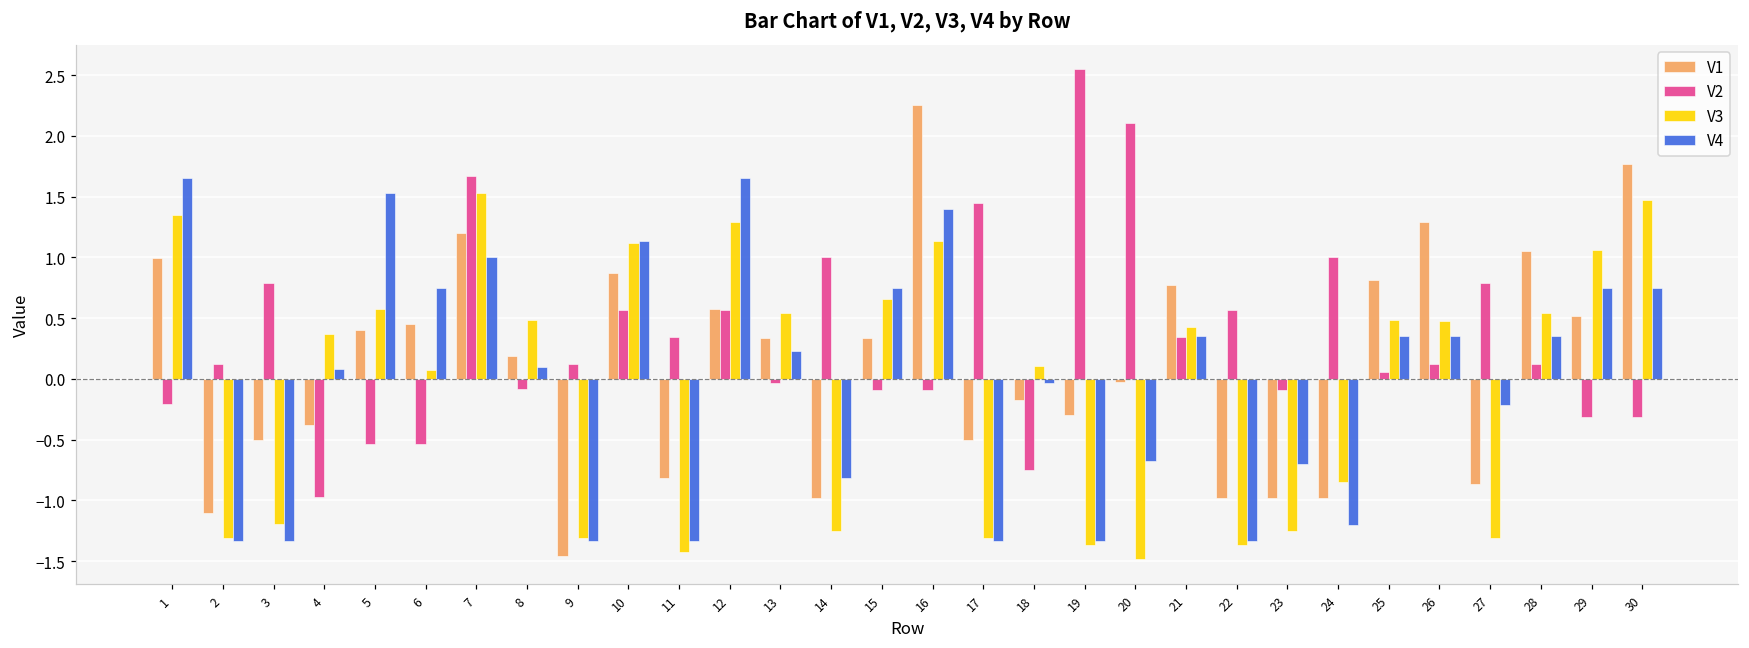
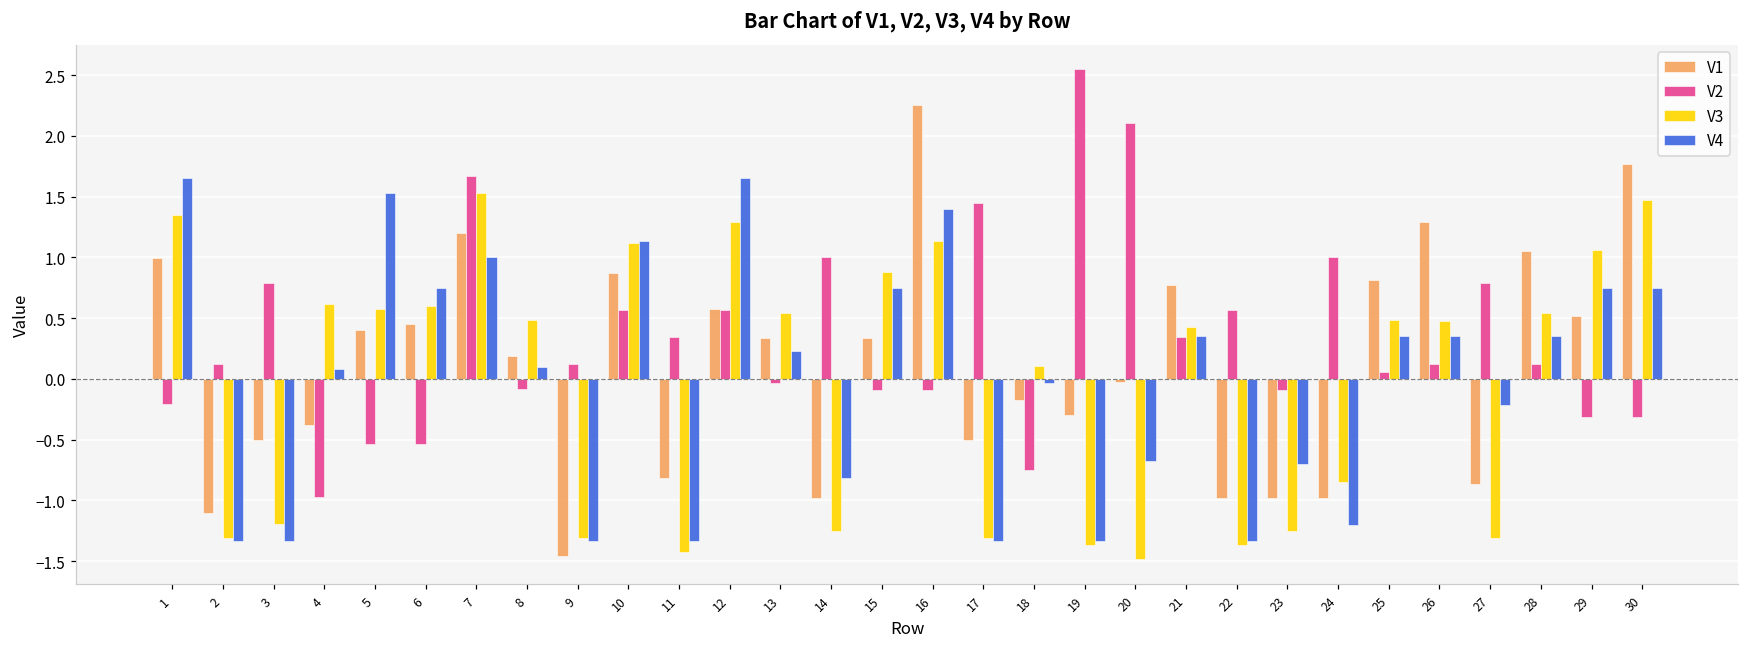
V3, 4: 0.37 -> 0.62
V3, 6: 0.08 -> 0.60
V3, 15: 0.66 -> 0.88
